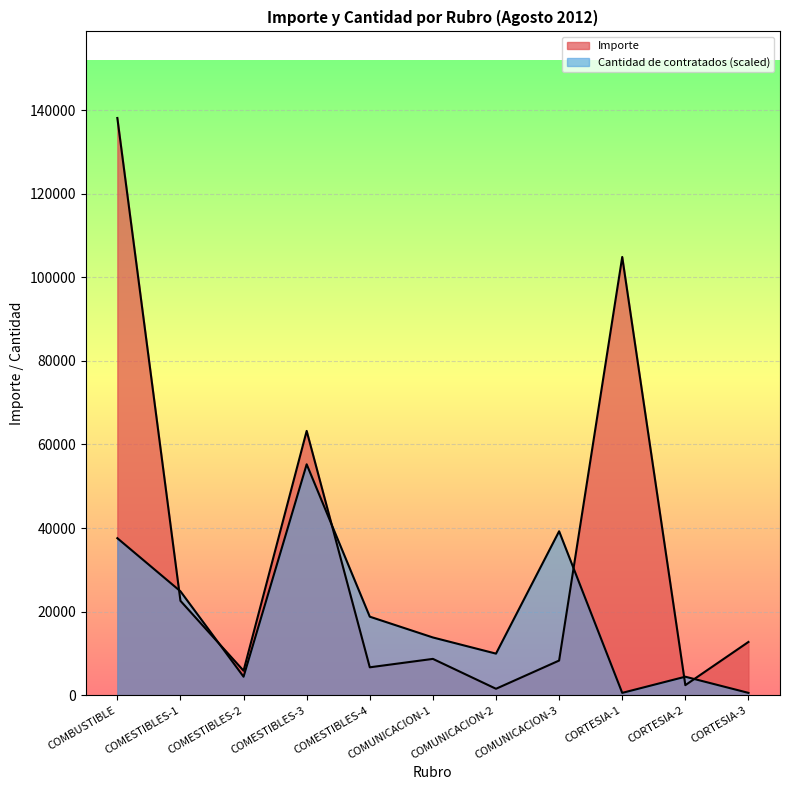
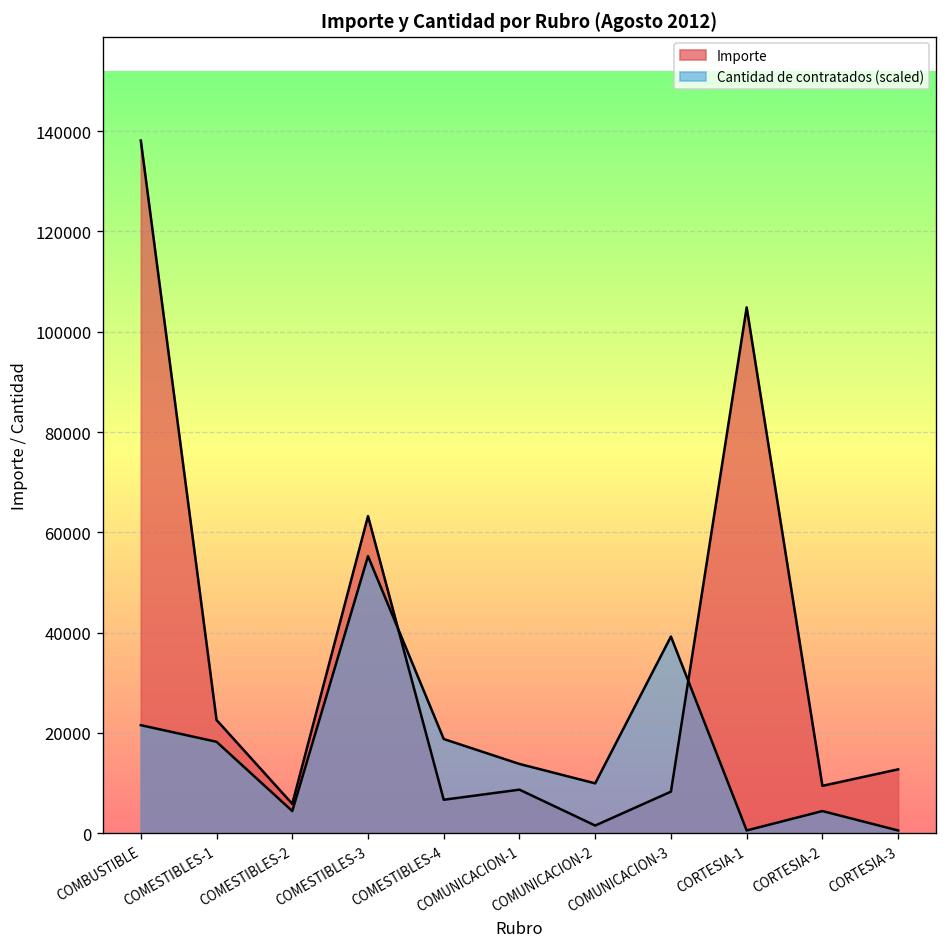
Cantidad de contratados (scaled), COMBUSTIBLE: 38000 -> 22000
Cantidad de contratados (scaled), COMESTIBLES-1: 25000 -> 18000
Importe, CORTESIA-2: 2000 -> 9000
